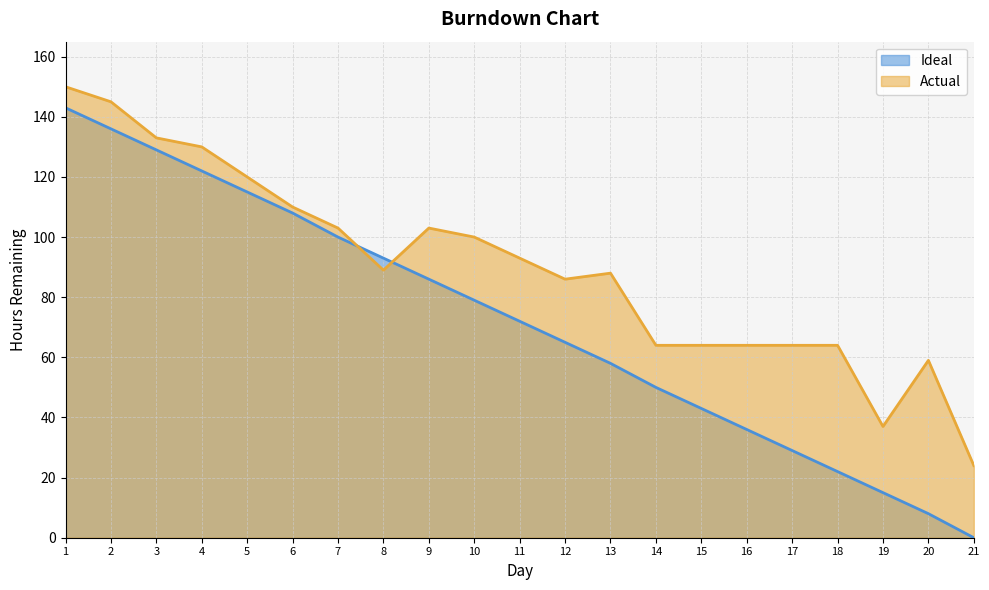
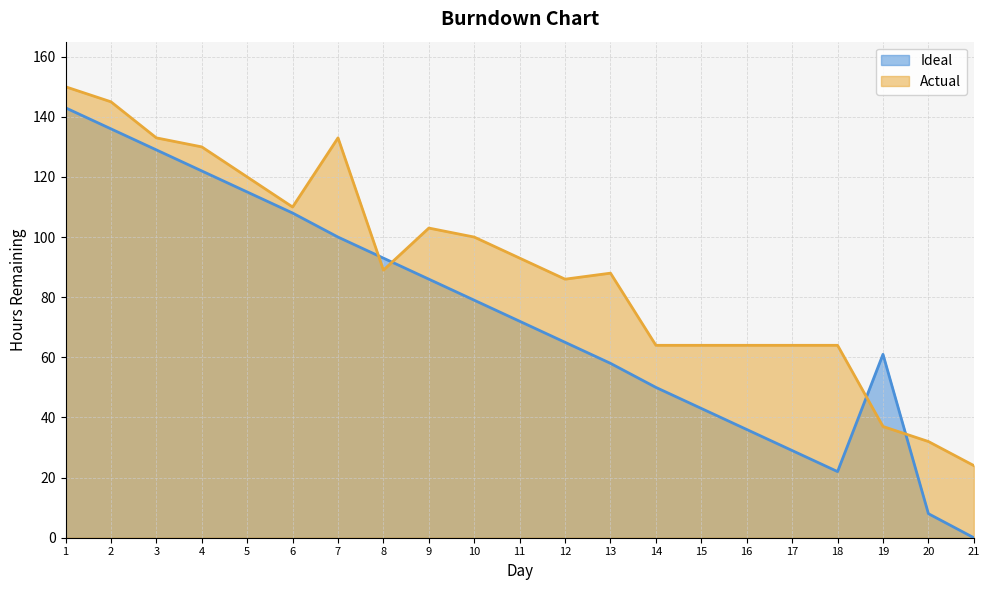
Actual, 7: 103 -> 133
Ideal, 19: 15 -> 61
Actual, 20: 59 -> 32
